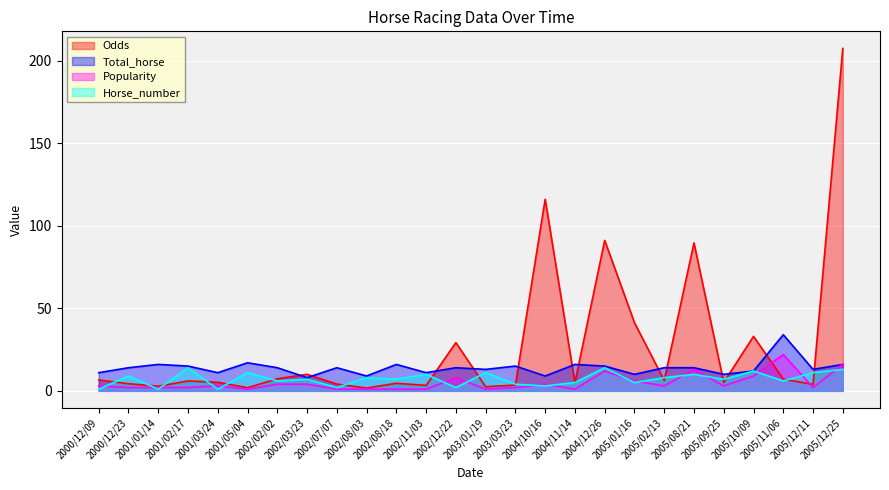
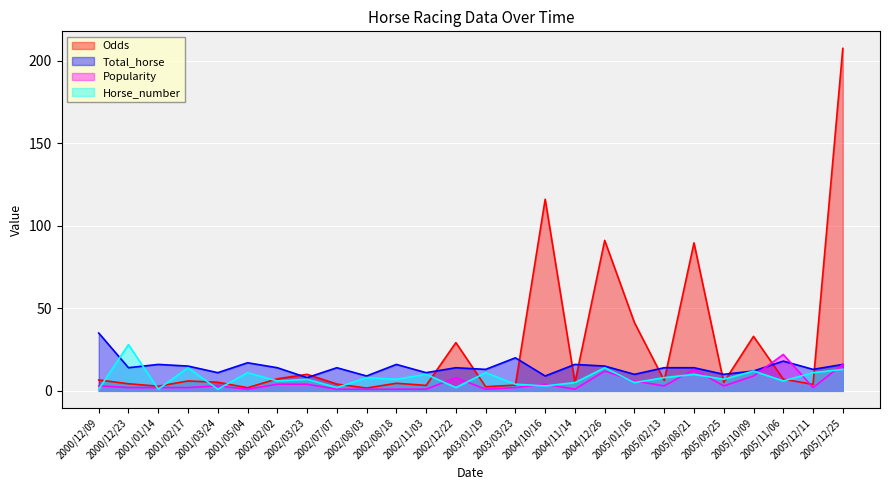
Total_horse, 2000/12/09: 11 -> 35
Horse_number, 2000/12/23: 9 -> 28
Total_horse, 2003/03/23: 15 -> 20
Total_horse, 2005/11/06: 34 -> 18
